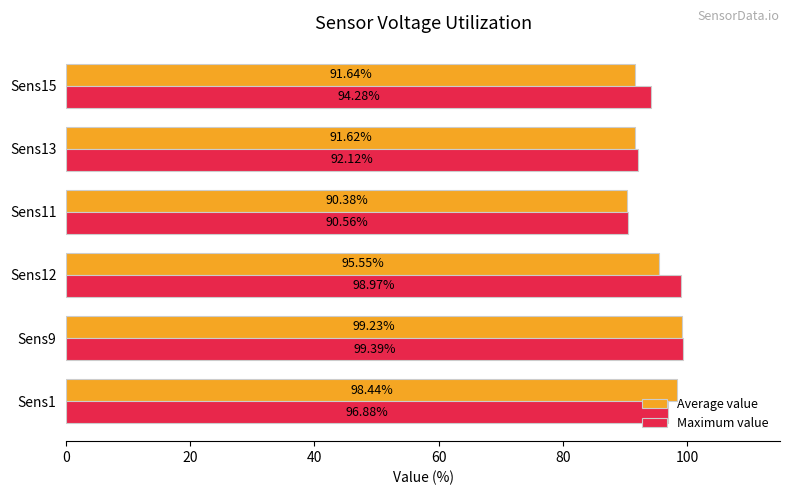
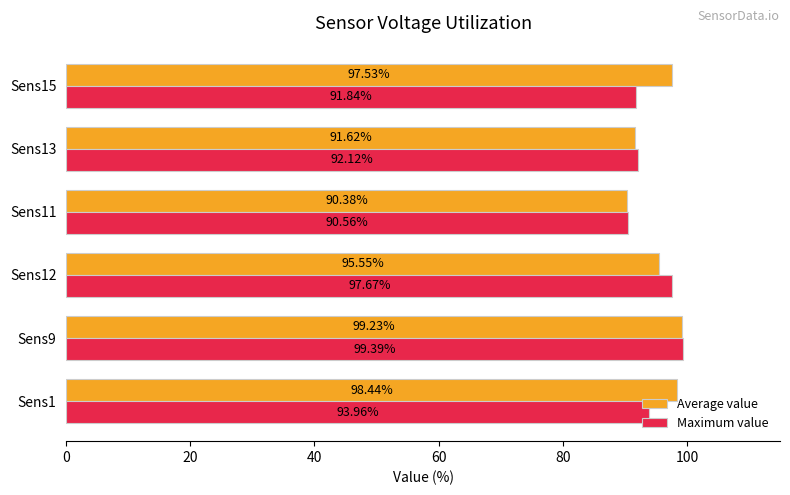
Average value, Sens15: 91.64% -> 97.53%
Maximum value, Sens15: 94.28% -> 91.84%
Maximum value, Sens12: 98.97% -> 97.67%
Maximum value, Sens1: 96.88% -> 93.96%
